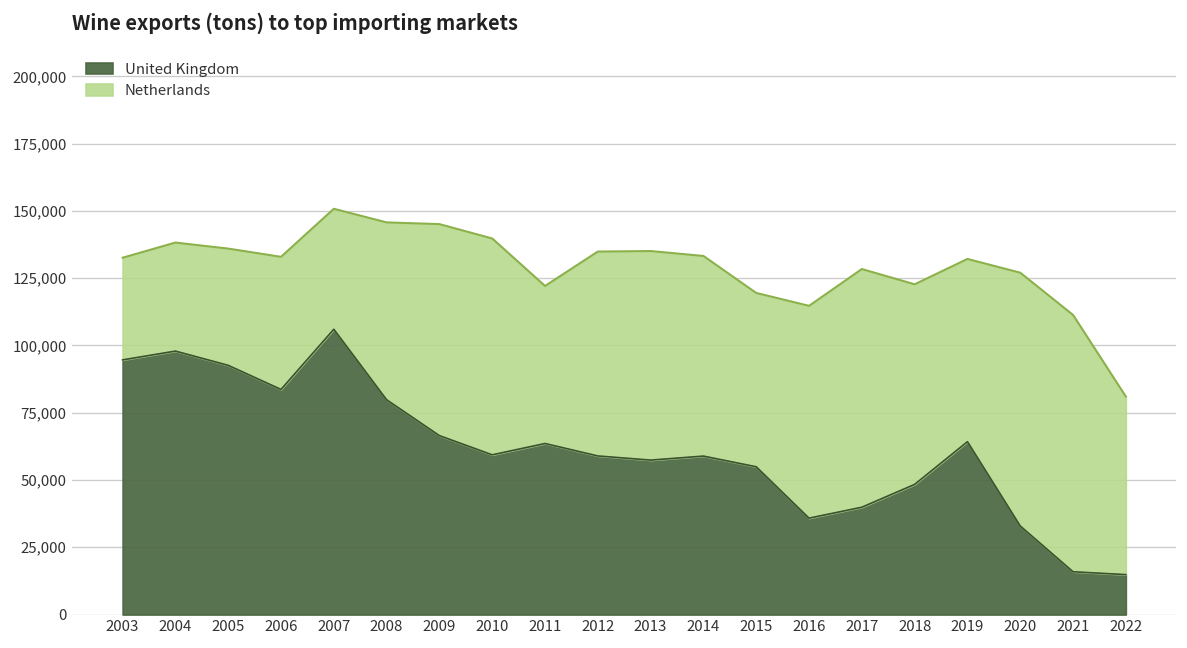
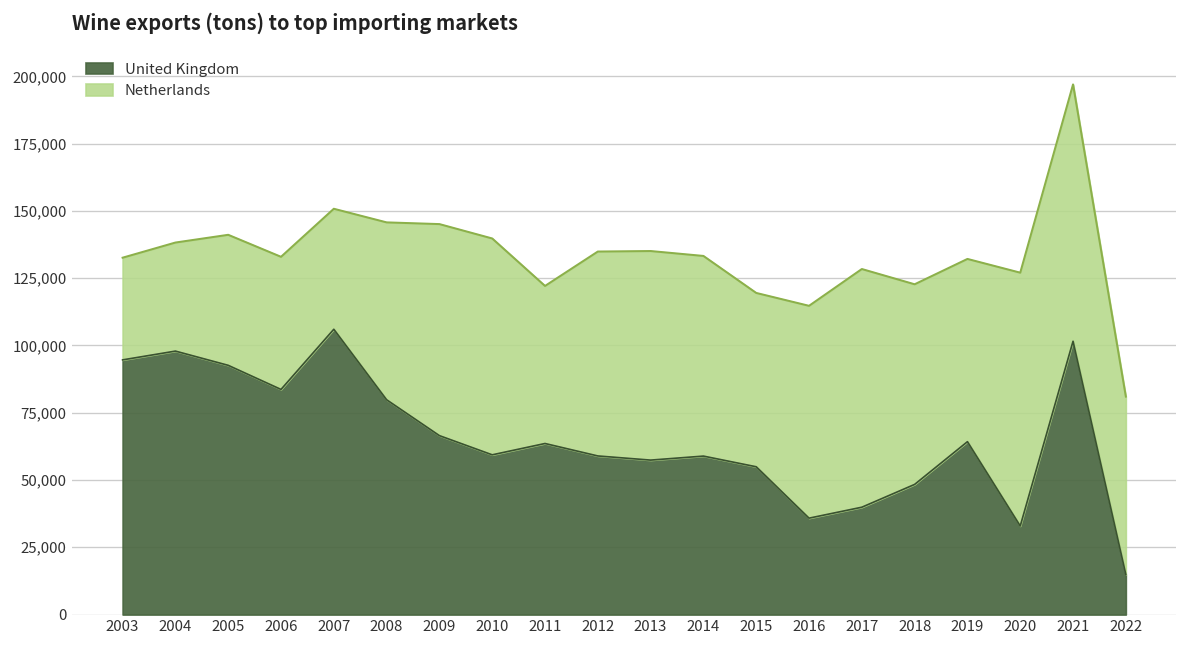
Netherlands, 2005: 43,000 -> 48,000
United Kingdom, 2021: 16,000 -> 102,000
